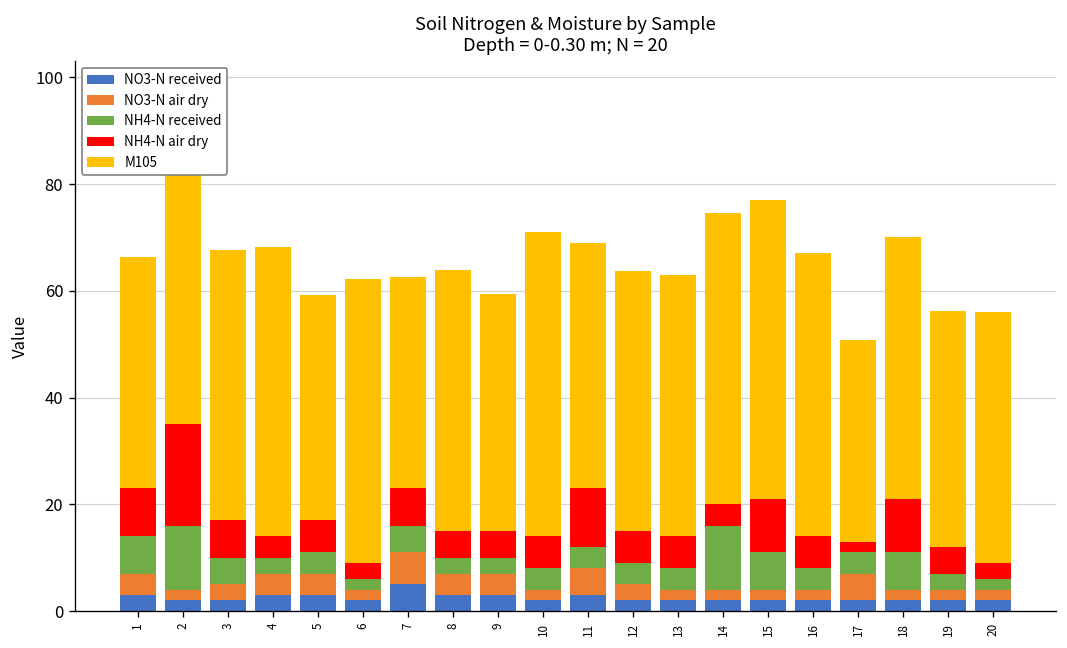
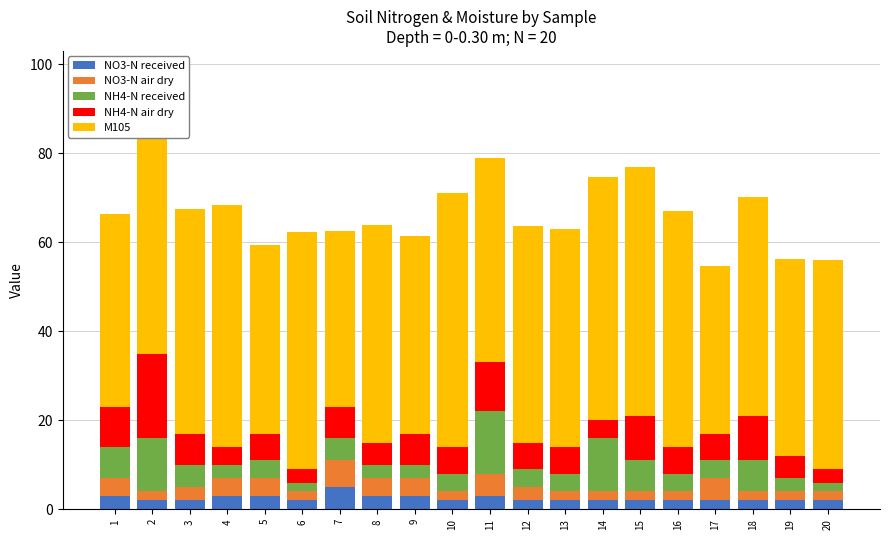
NH4-N air dry, 9: 5 -> 7
NH4-N received, 11: 4 -> 14
NH4-N air dry, 17: 2 -> 6
